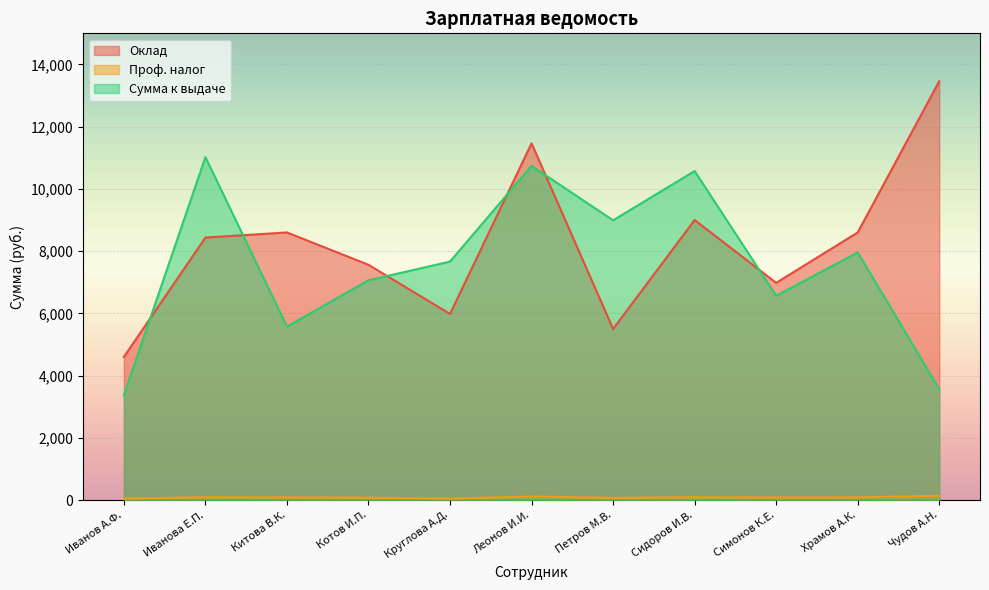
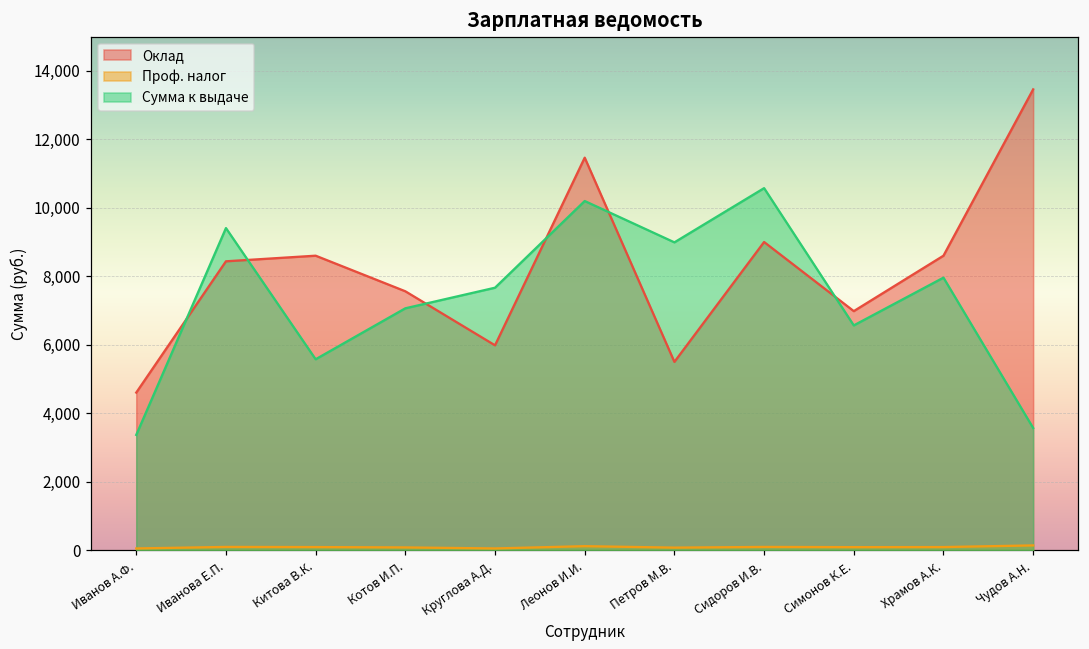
Сумма к выдаче, Иванова Е.П.: 11,000 -> 9,400
Сумма к выдаче, Леонов И.И.: 10,700 -> 10,200
